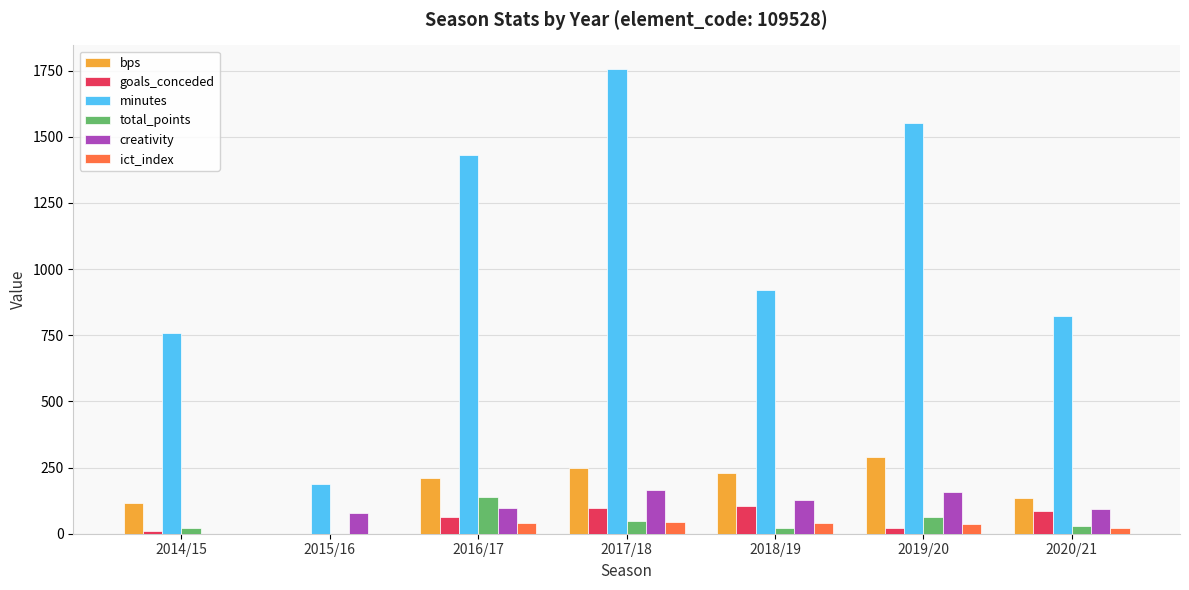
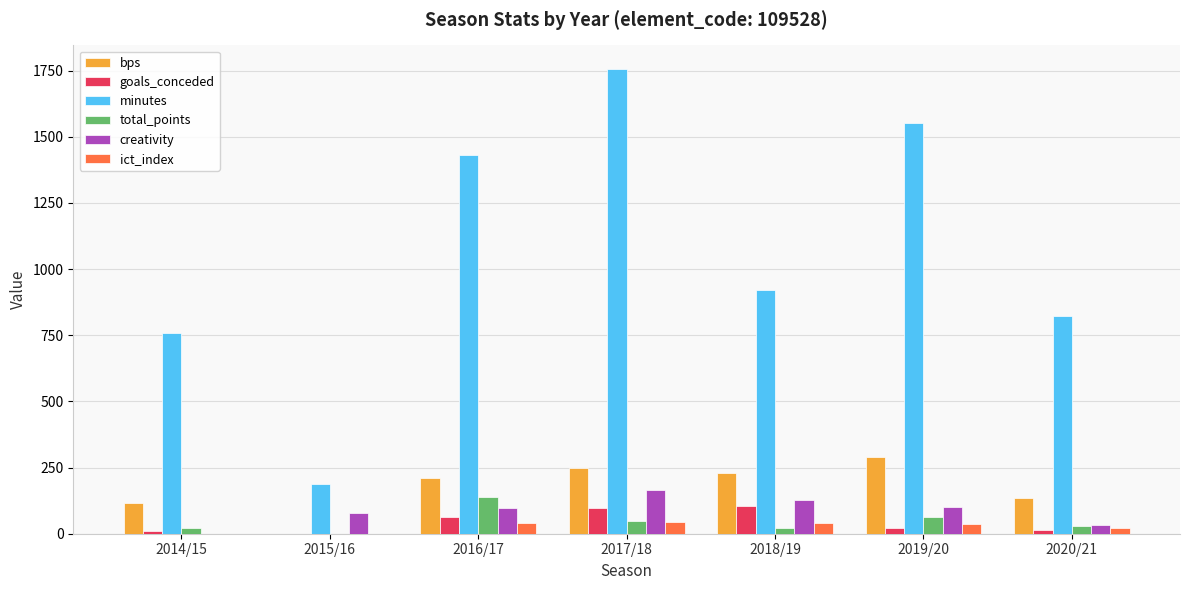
creativity, 2019/20: 160 -> 100
goals_conceded, 2020/21: 90 -> 20
creativity, 2020/21: 90 -> 30
